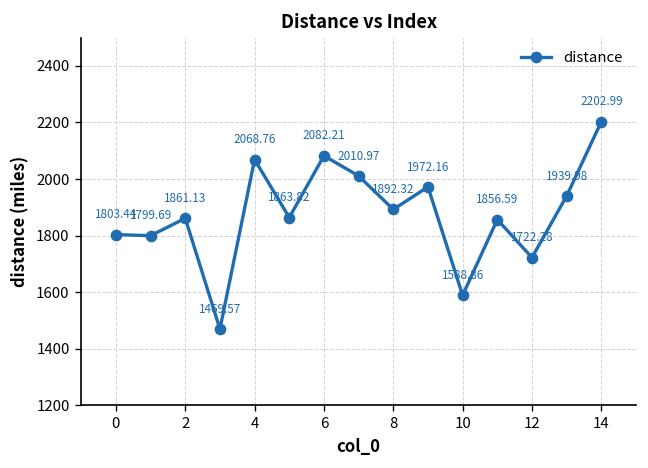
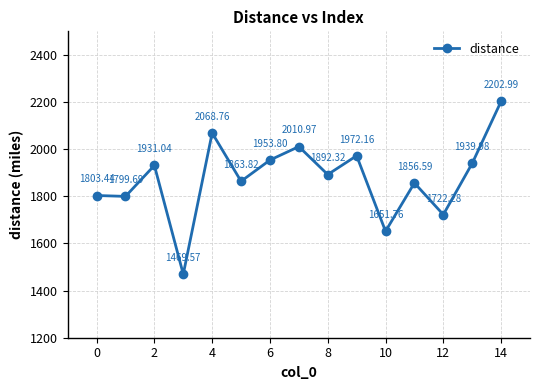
2: 1861.13 -> 1931.04
6: 2082.21 -> 1953.80
10: 1588.86 -> 1651.76
